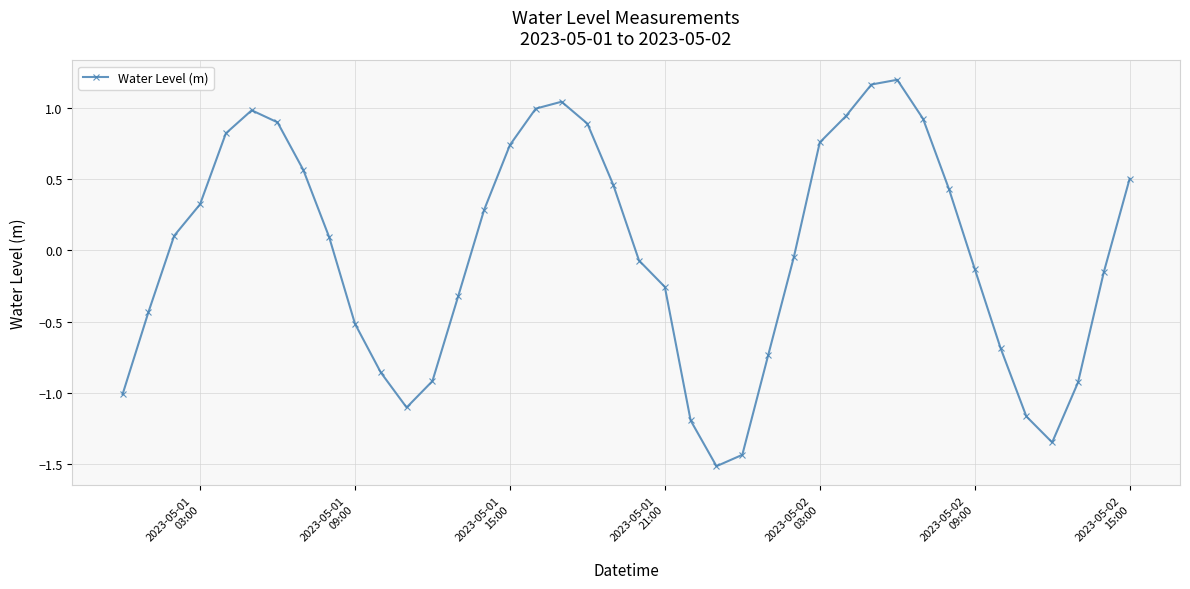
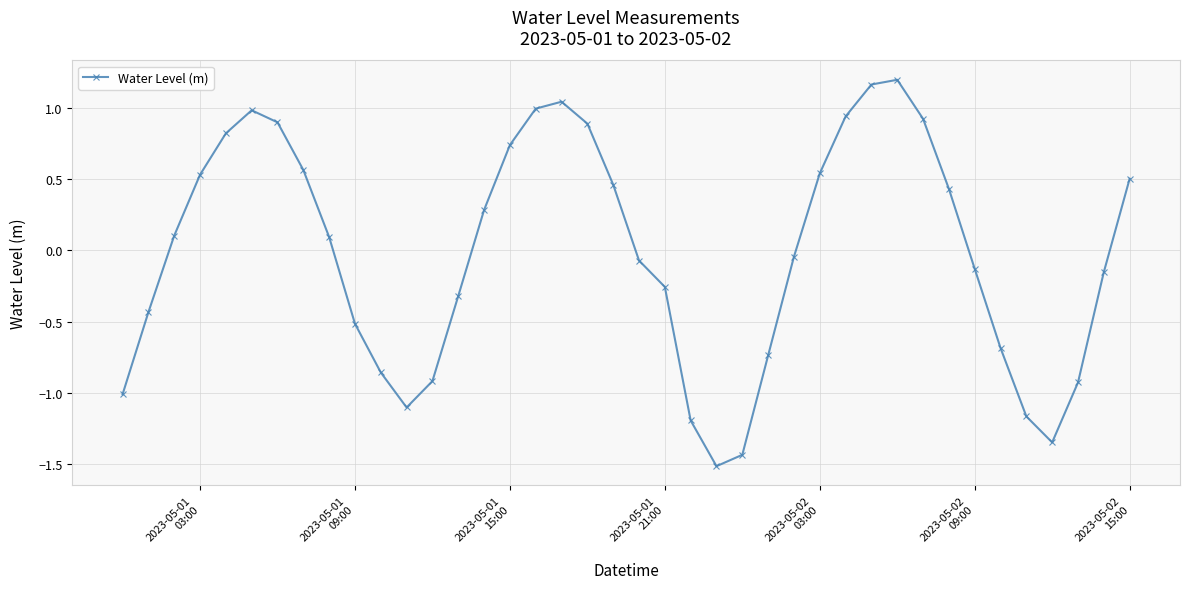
2023-05-01 03:00: 0.32 -> 0.53
2023-05-02 03:00: 0.76 -> 0.54
